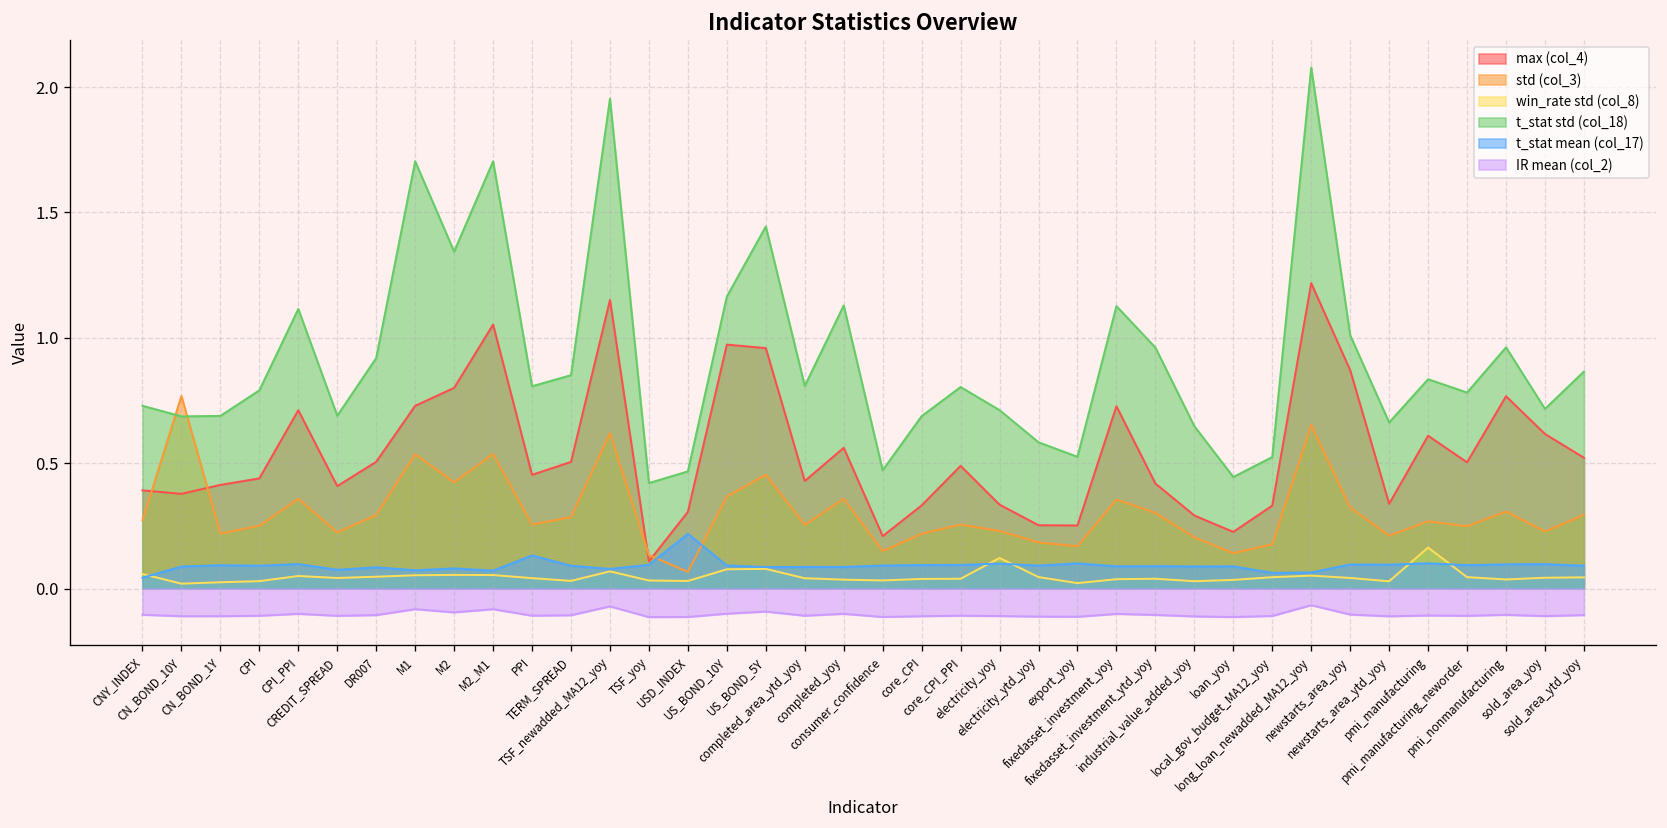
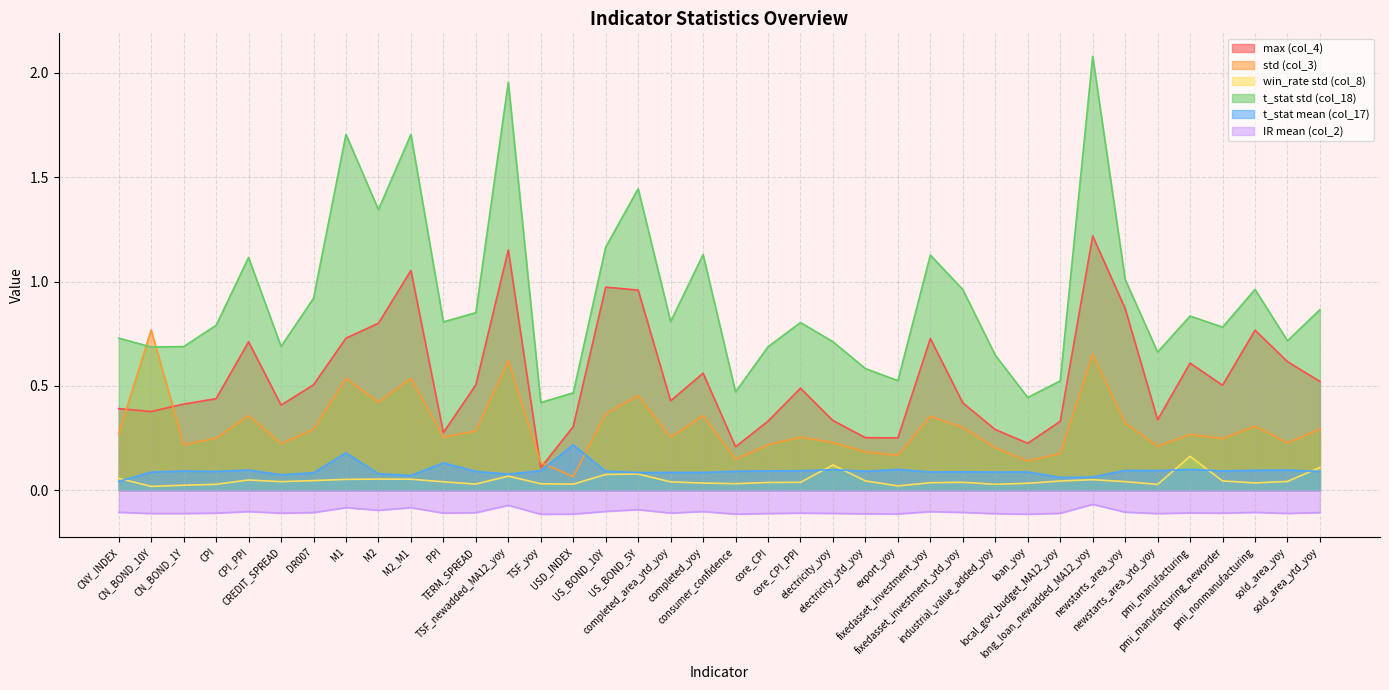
t_stat mean (col_17), M1: 0.07 -> 0.18
max (col_4), PPI: 0.45 -> 0.28
win_rate std (col_8), sold_area_ytd_yoy: 0.04 -> 0.11
